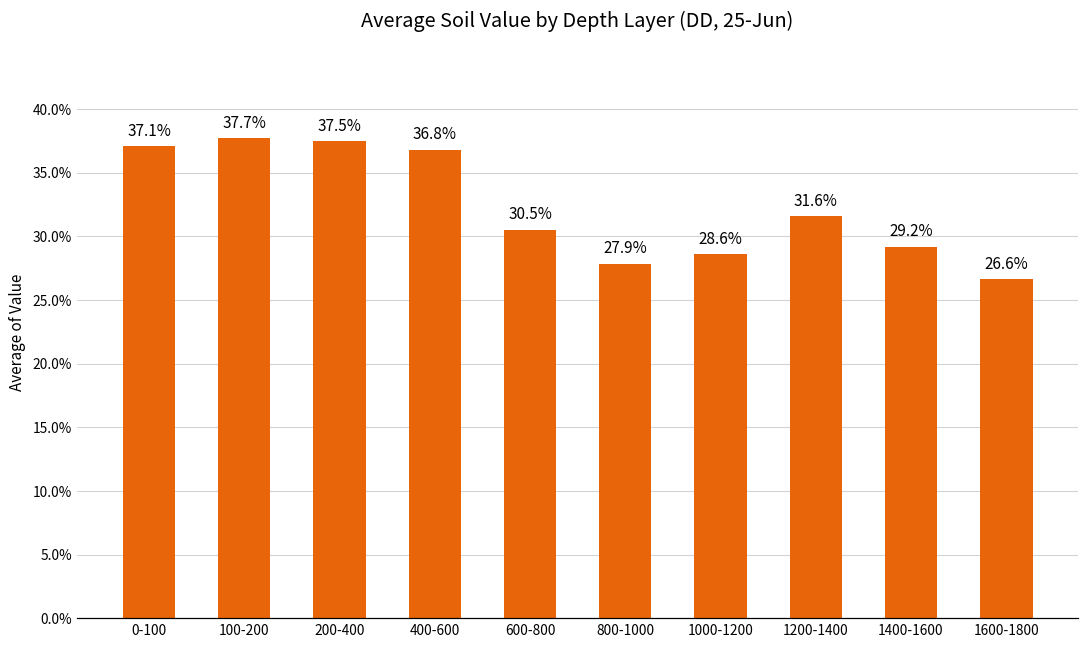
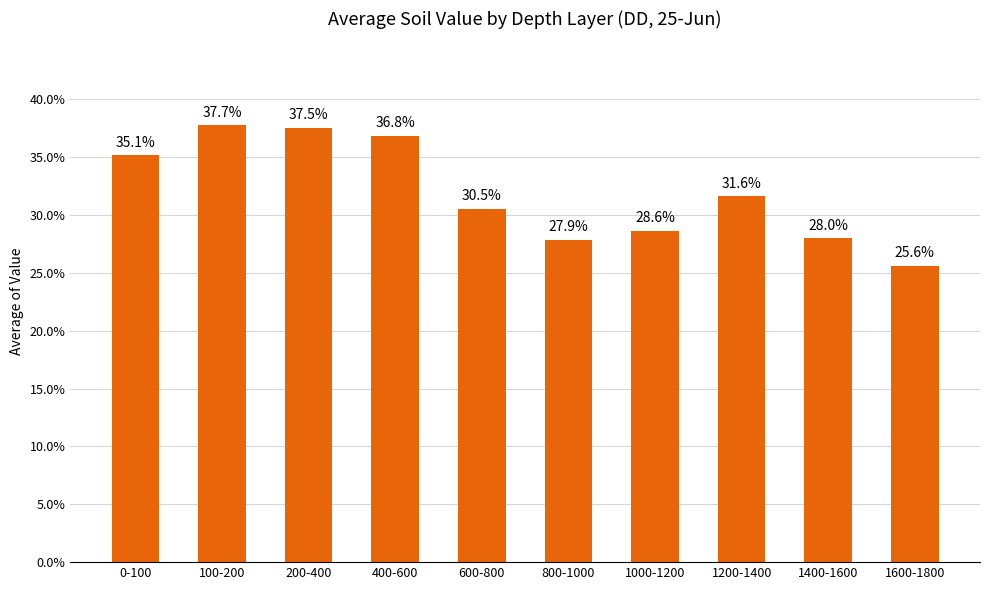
0-100: 37.1% -> 35.1%
1400-1600: 29.2% -> 28.0%
1600-1800: 26.6% -> 25.6%
